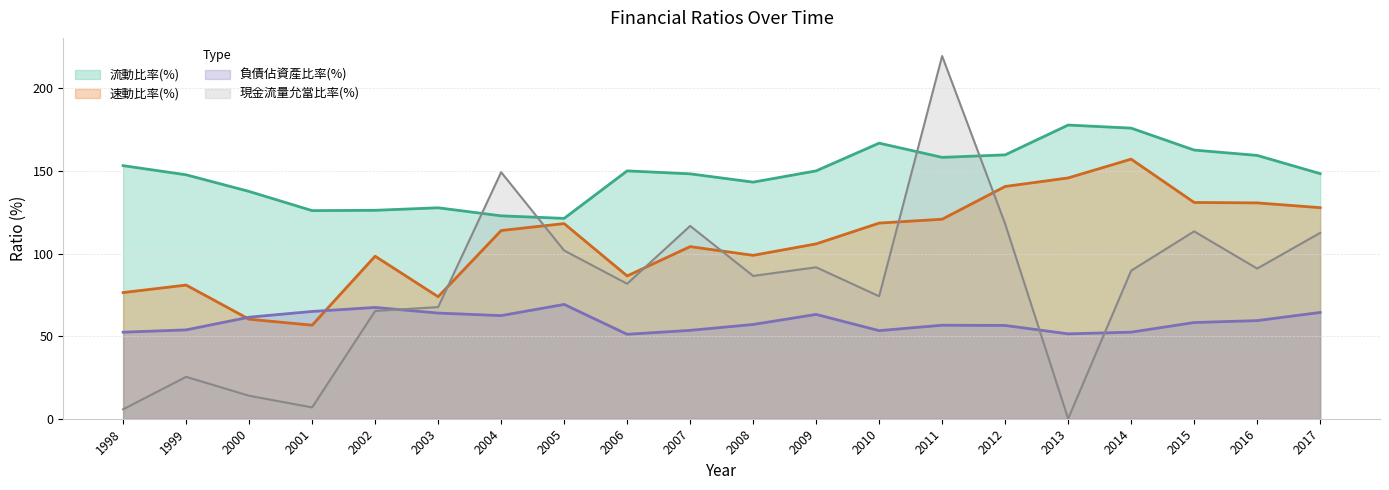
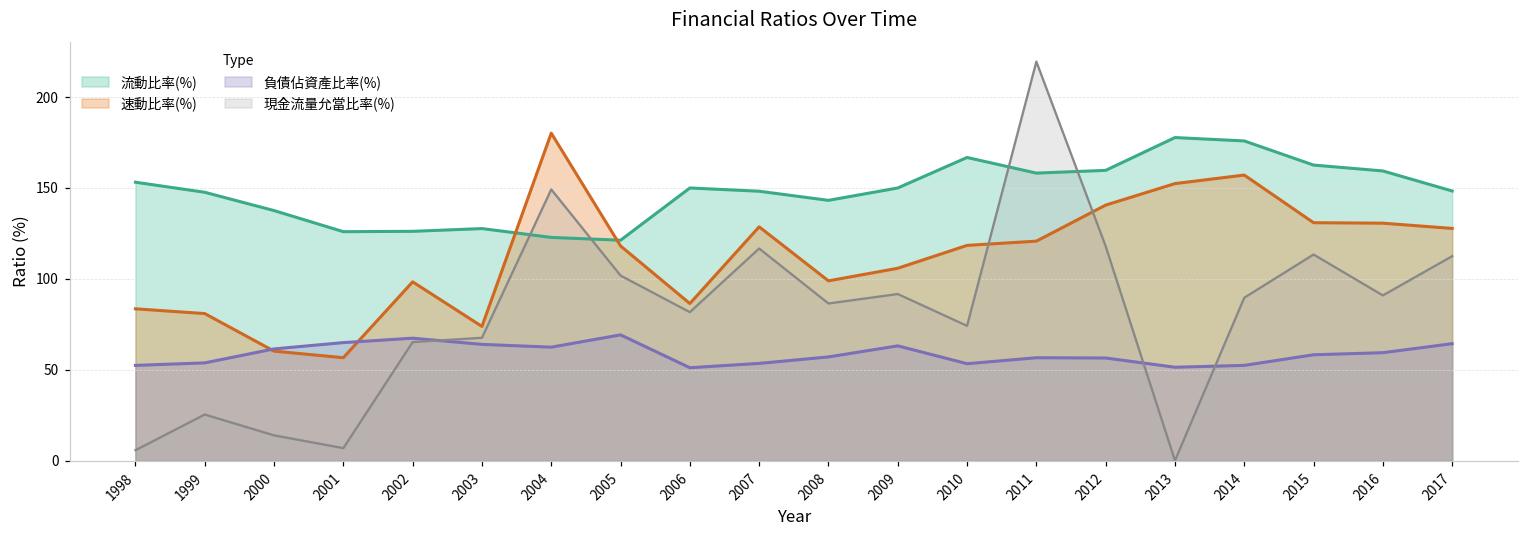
速動比率(%), 1998: 76 -> 84
速動比率(%), 2004: 114 -> 180
速動比率(%), 2007: 104 -> 129
速動比率(%), 2013: 146 -> 152
